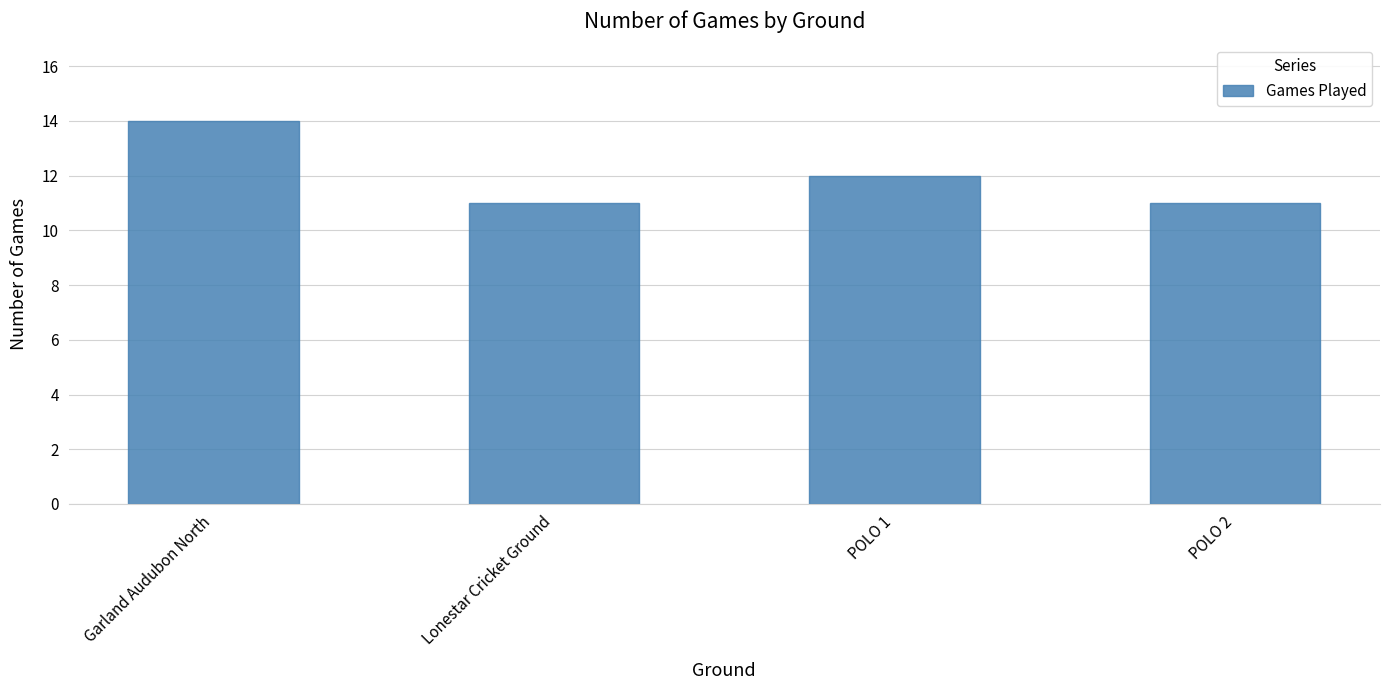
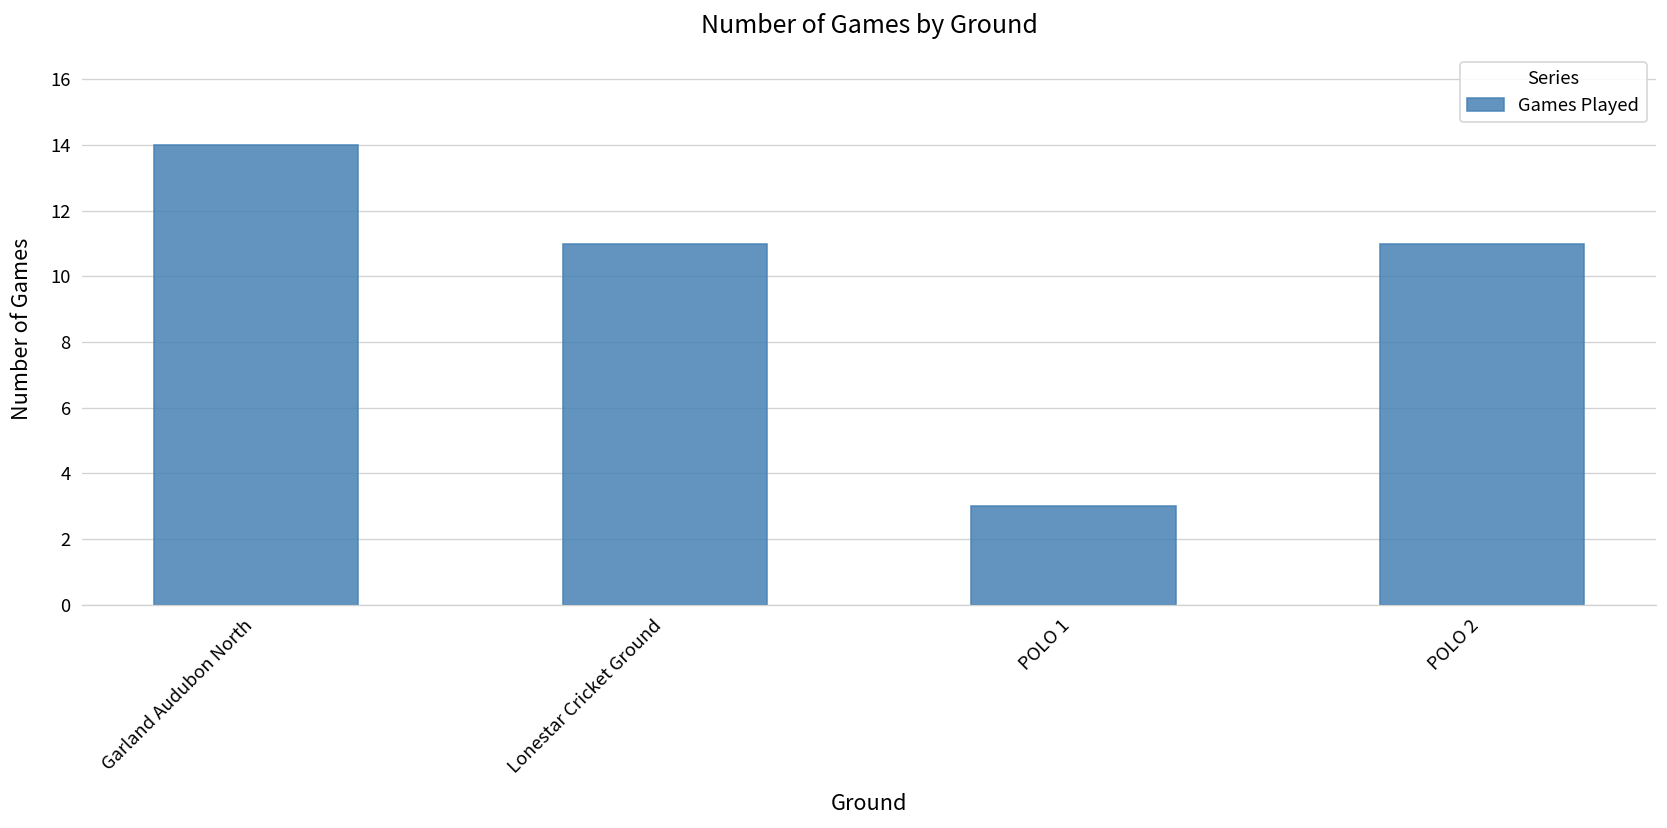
POLO 1: 12 -> 3
